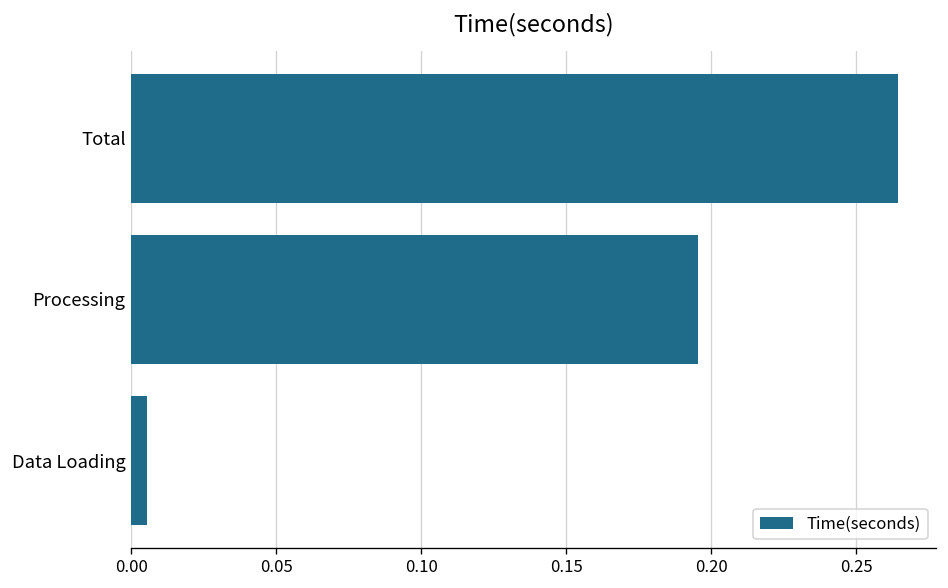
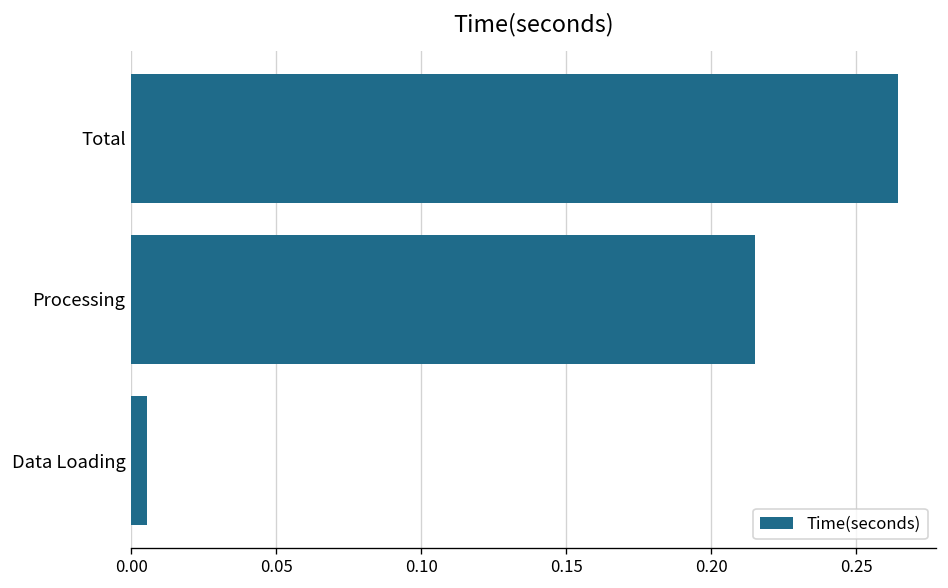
Processing: 0.195 -> 0.215
